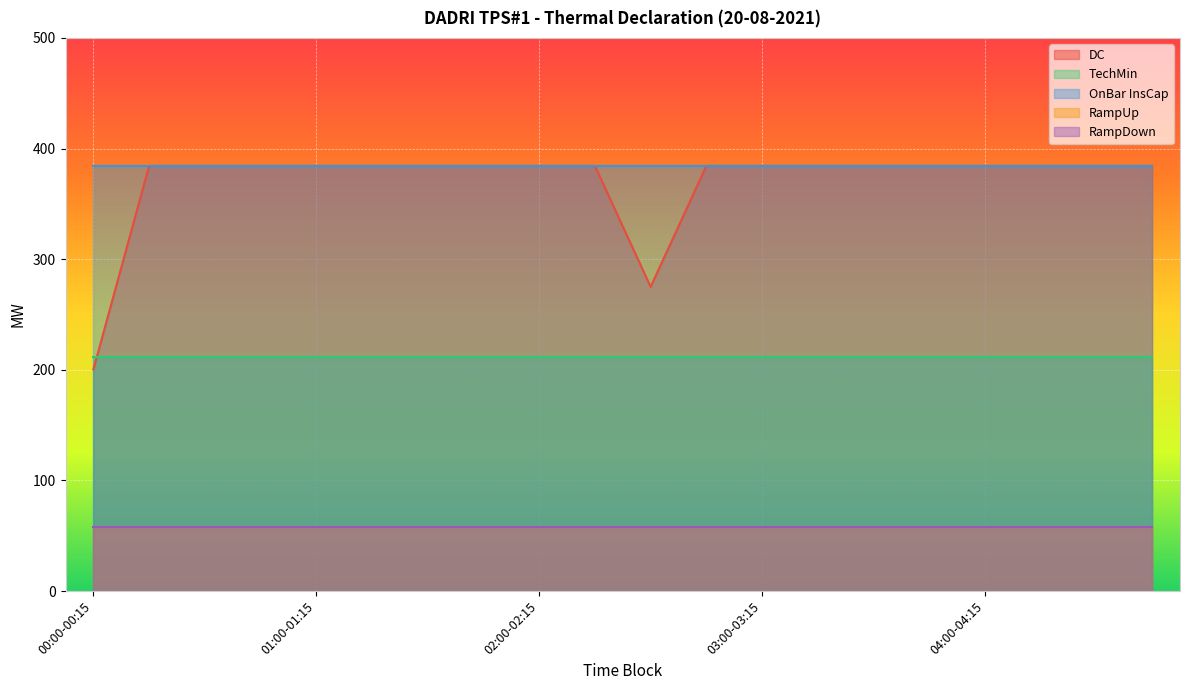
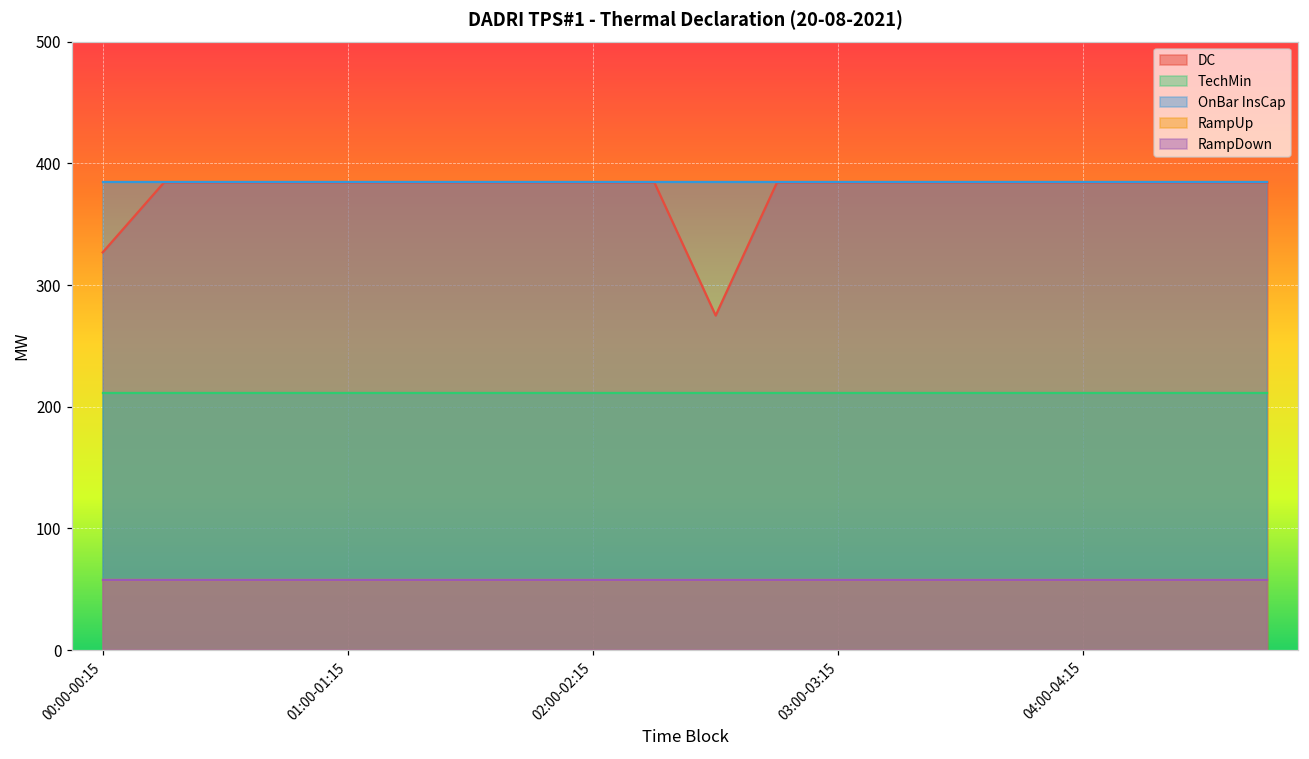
DC, 00:00-00:15: 200 -> 327
